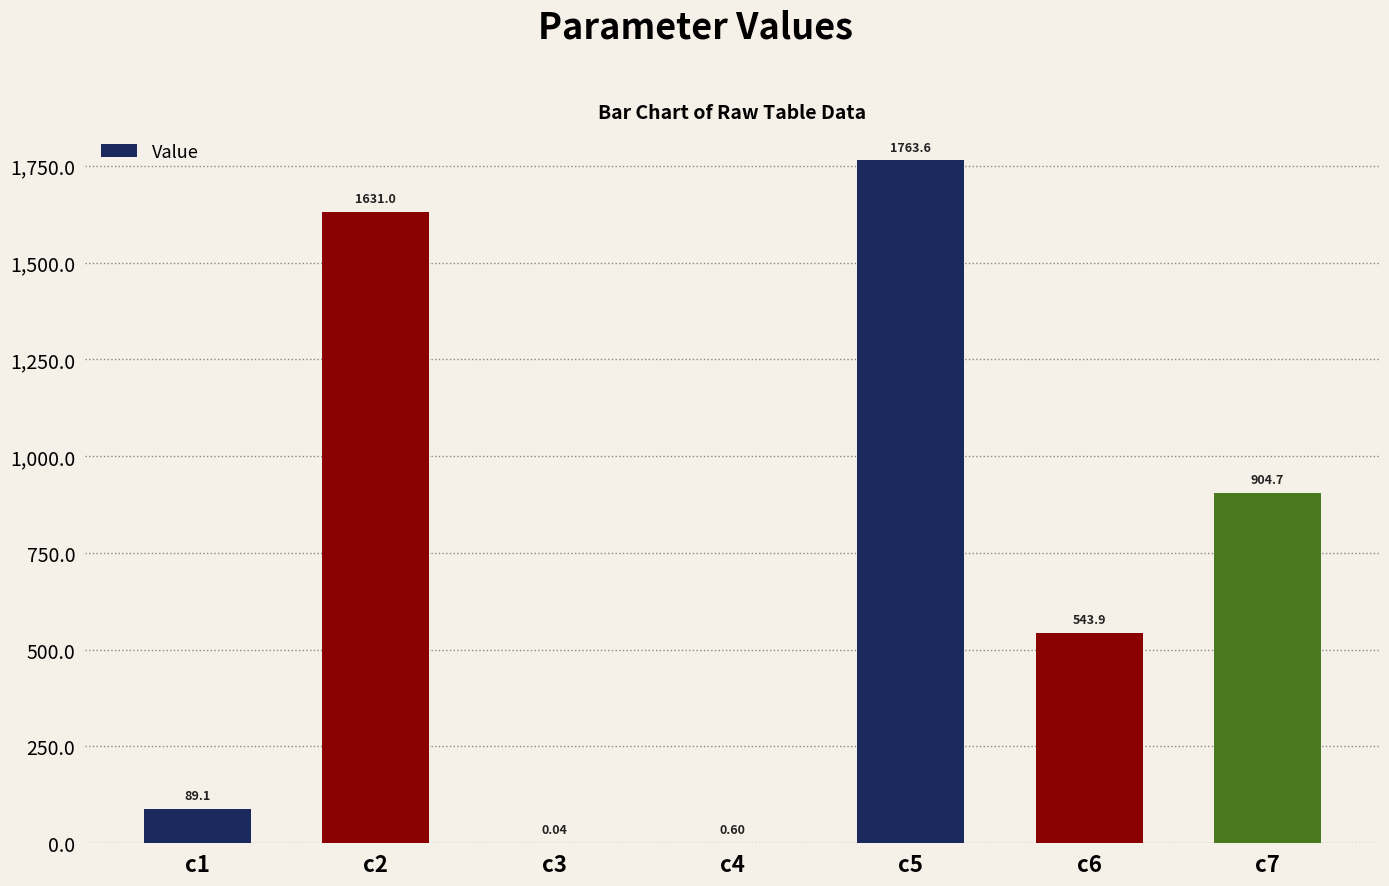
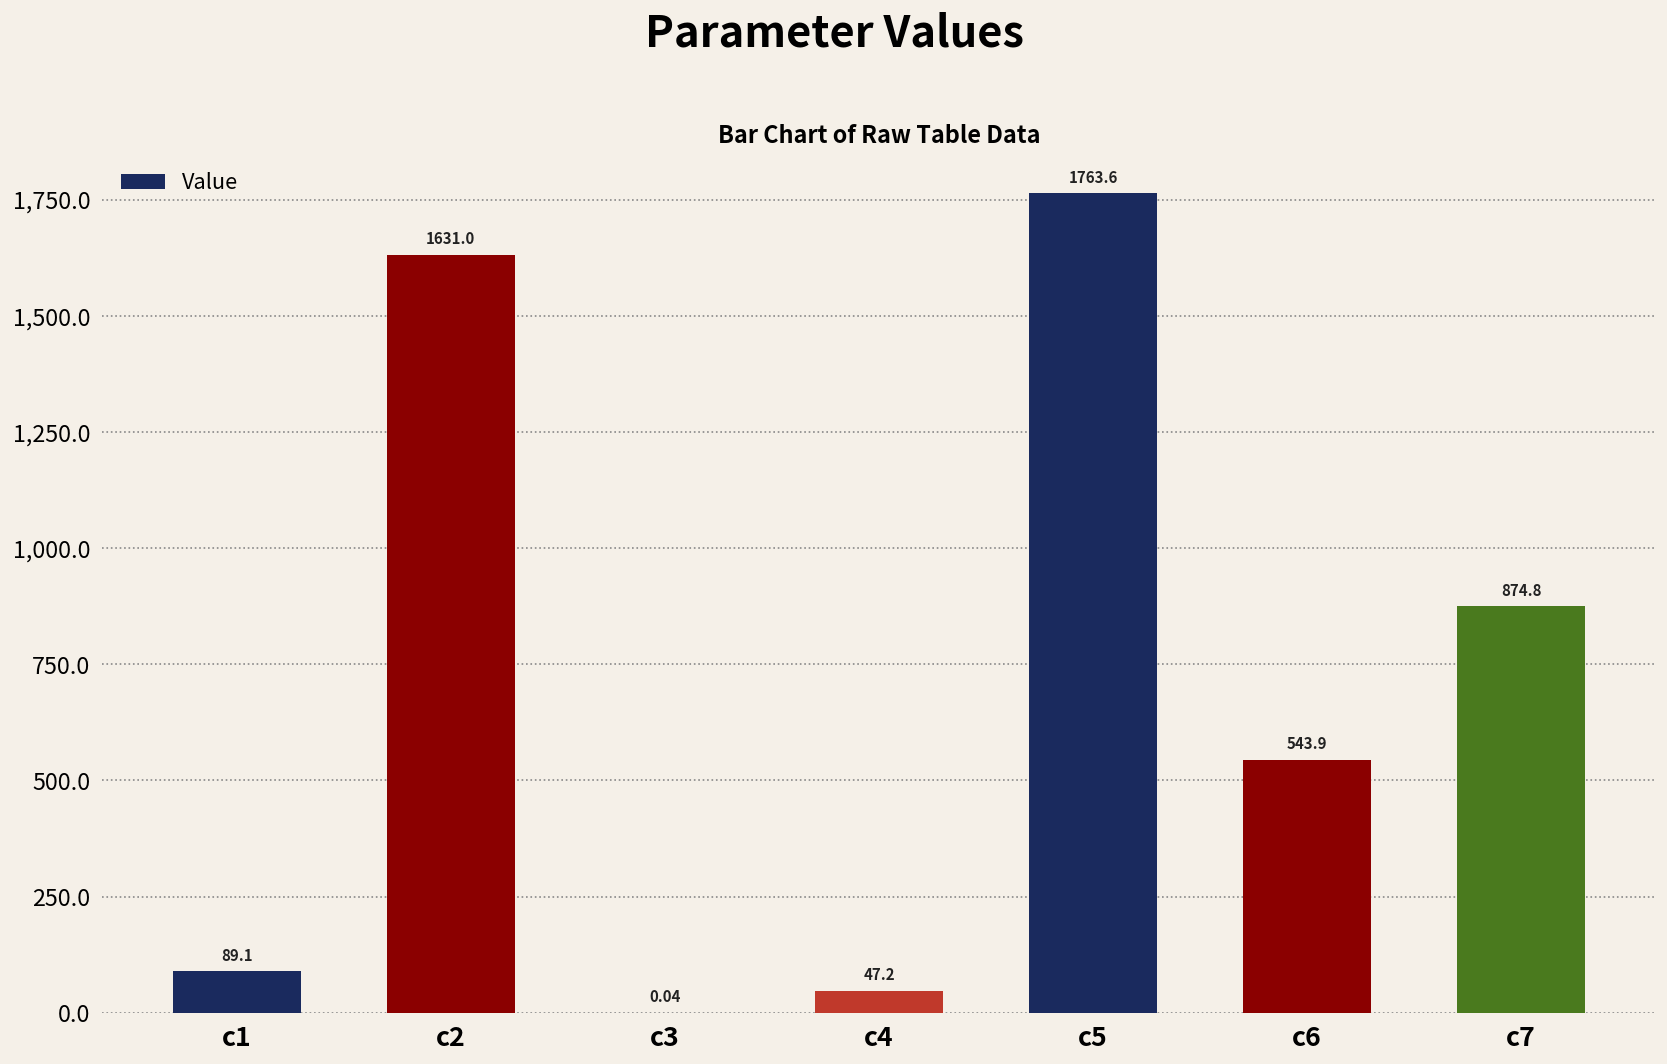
c4: 0.60 -> 47.2
c7: 904.7 -> 874.8
